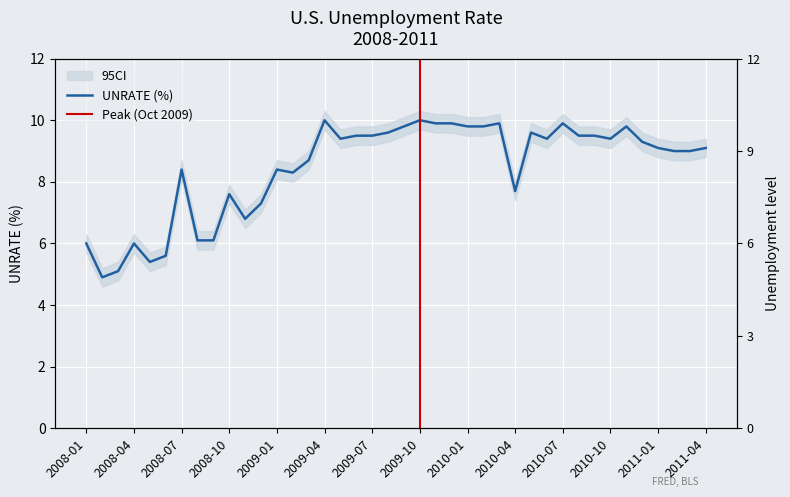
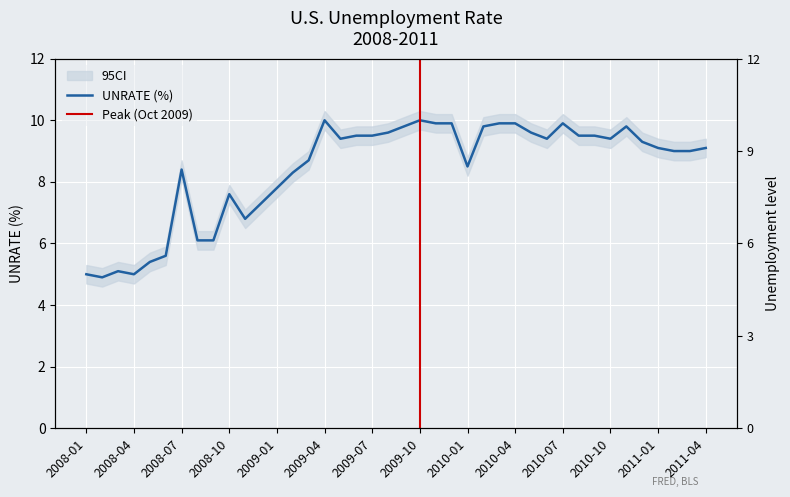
UNRATE (%), 2008-01: 6 -> 5
UNRATE (%), 2008-04: 6 -> 5
UNRATE (%), 2009-01: 8.4 -> 7.8
UNRATE (%), 2010-01: 9.8 -> 8.5
UNRATE (%), 2010-04: 7.7 -> 9.9
